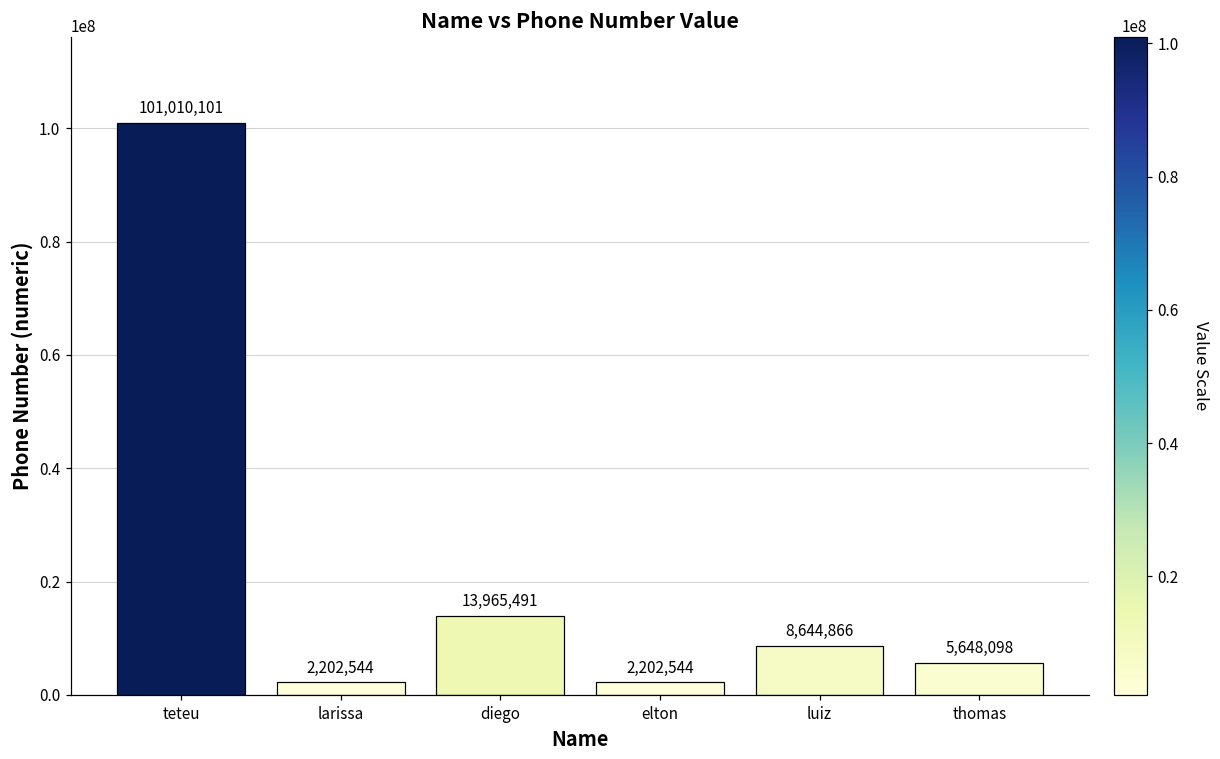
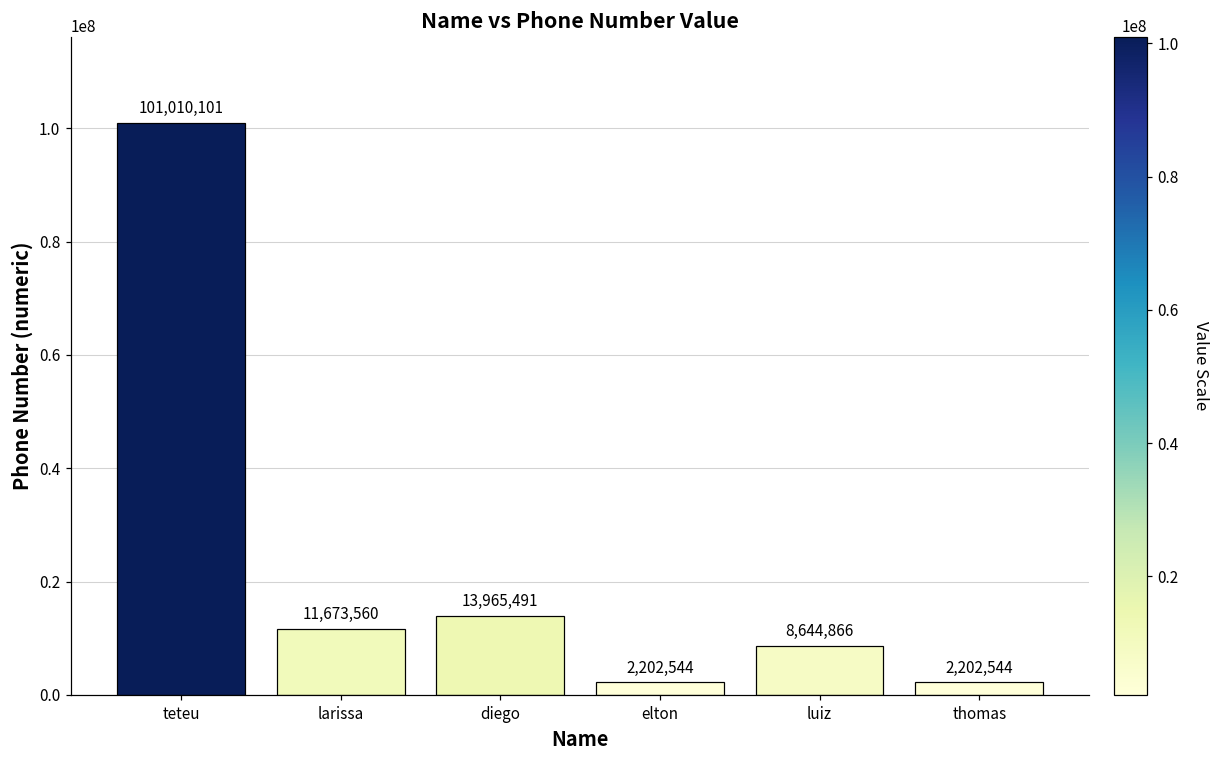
larissa: 2,202,544 -> 11,673,560
thomas: 5,648,098 -> 2,202,544
